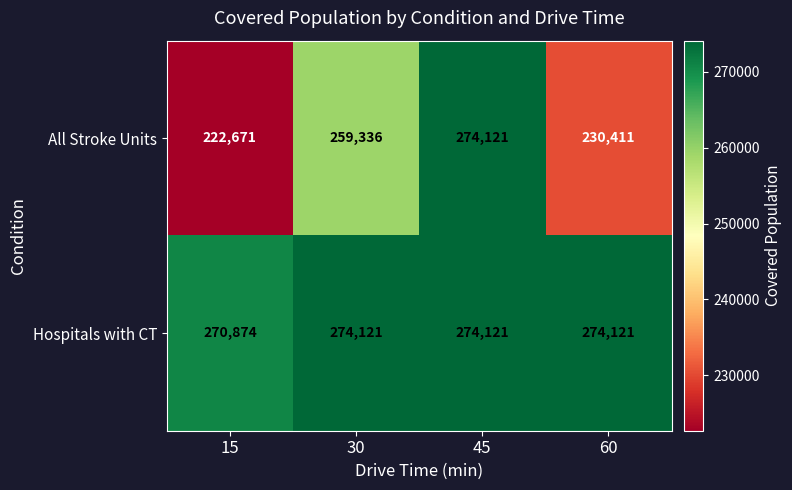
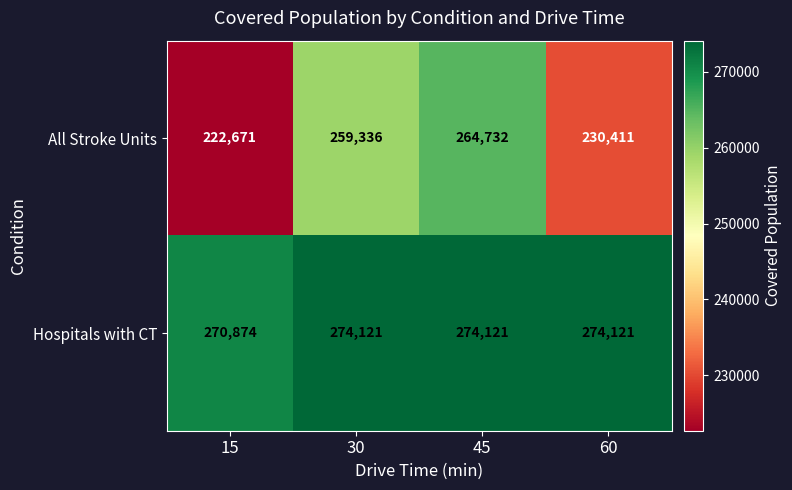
All Stroke Units, 45: 274,121 -> 264,732
